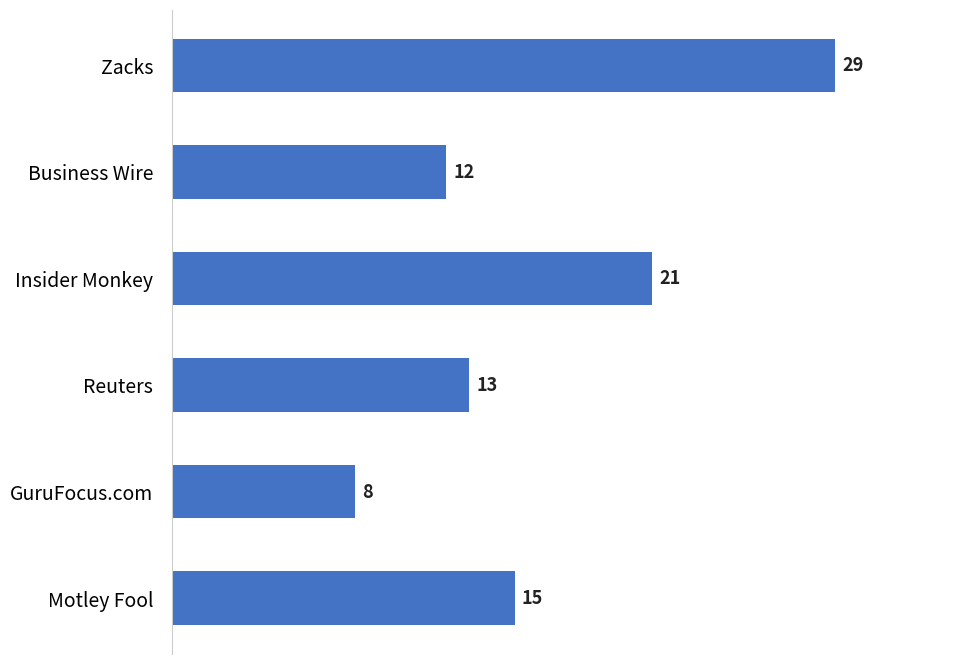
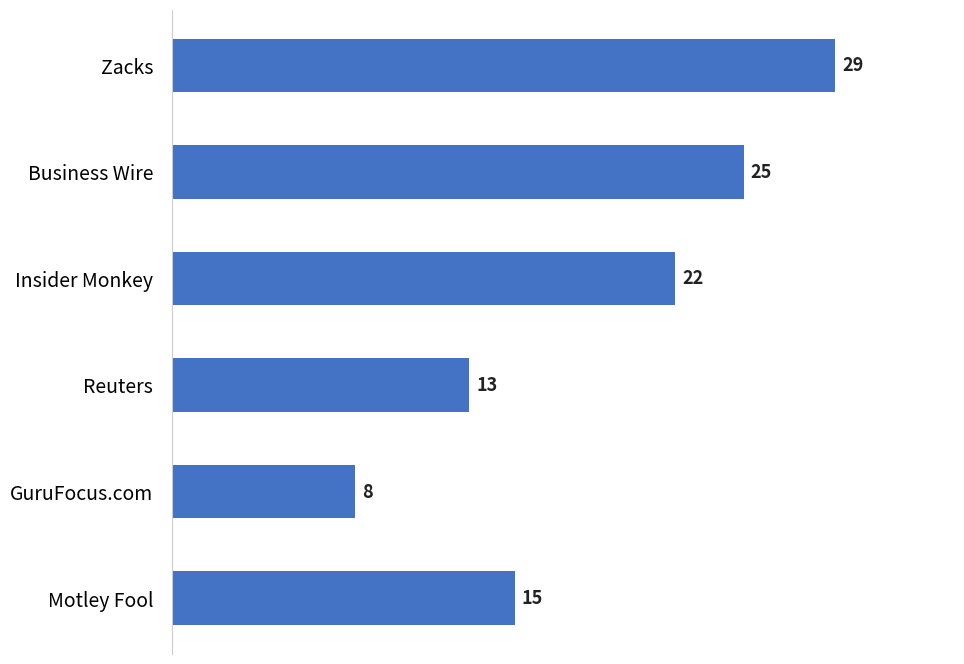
Business Wire: 12 -> 25
Insider Monkey: 21 -> 22
